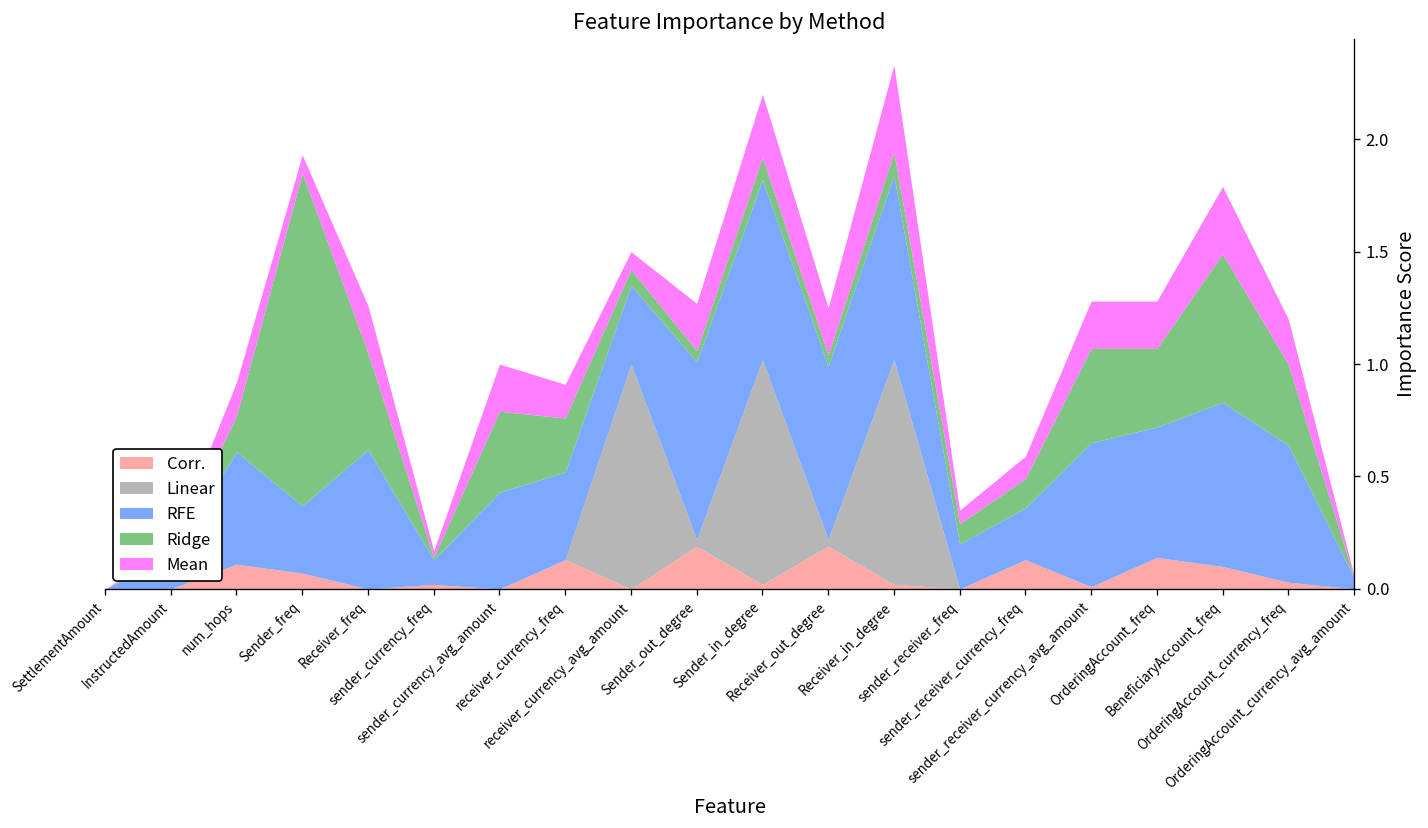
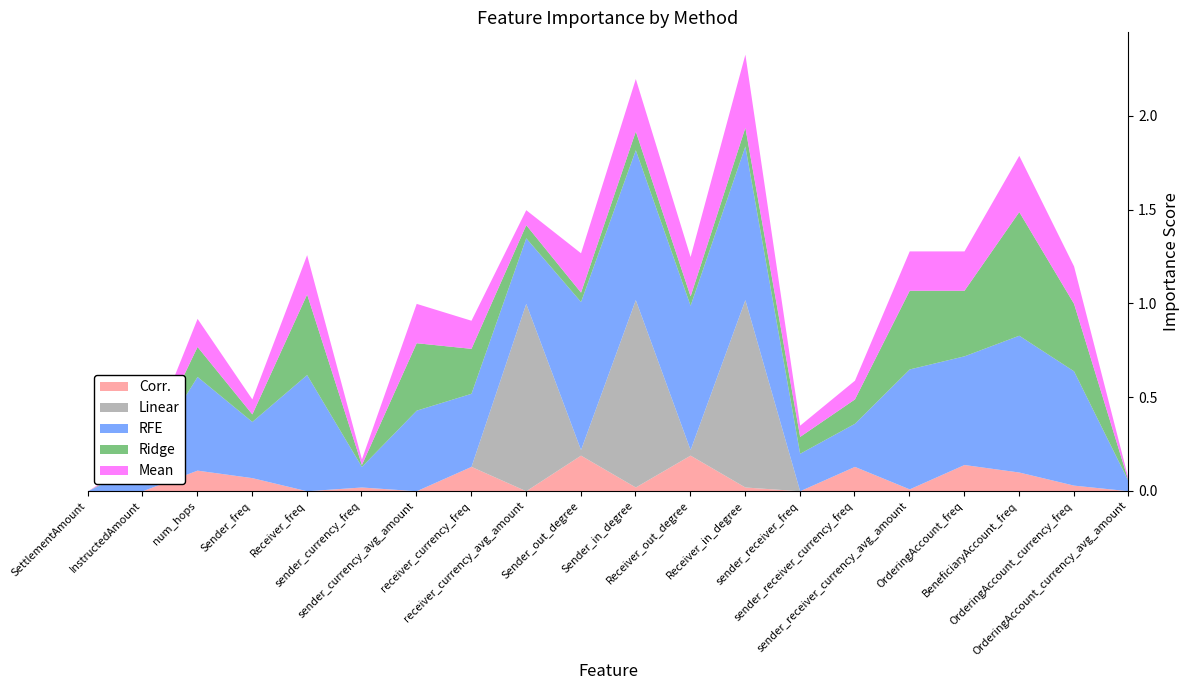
Ridge, Sender_freq: 1.48 -> 0.04
